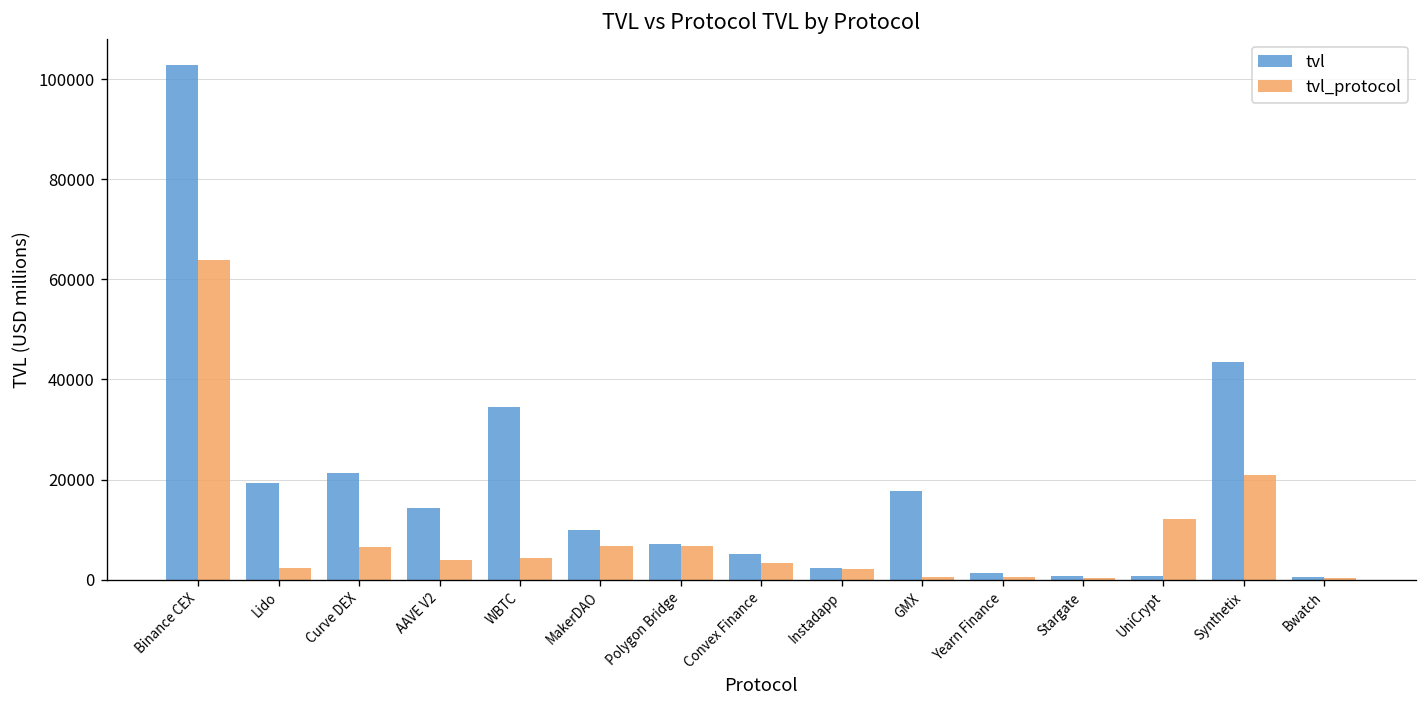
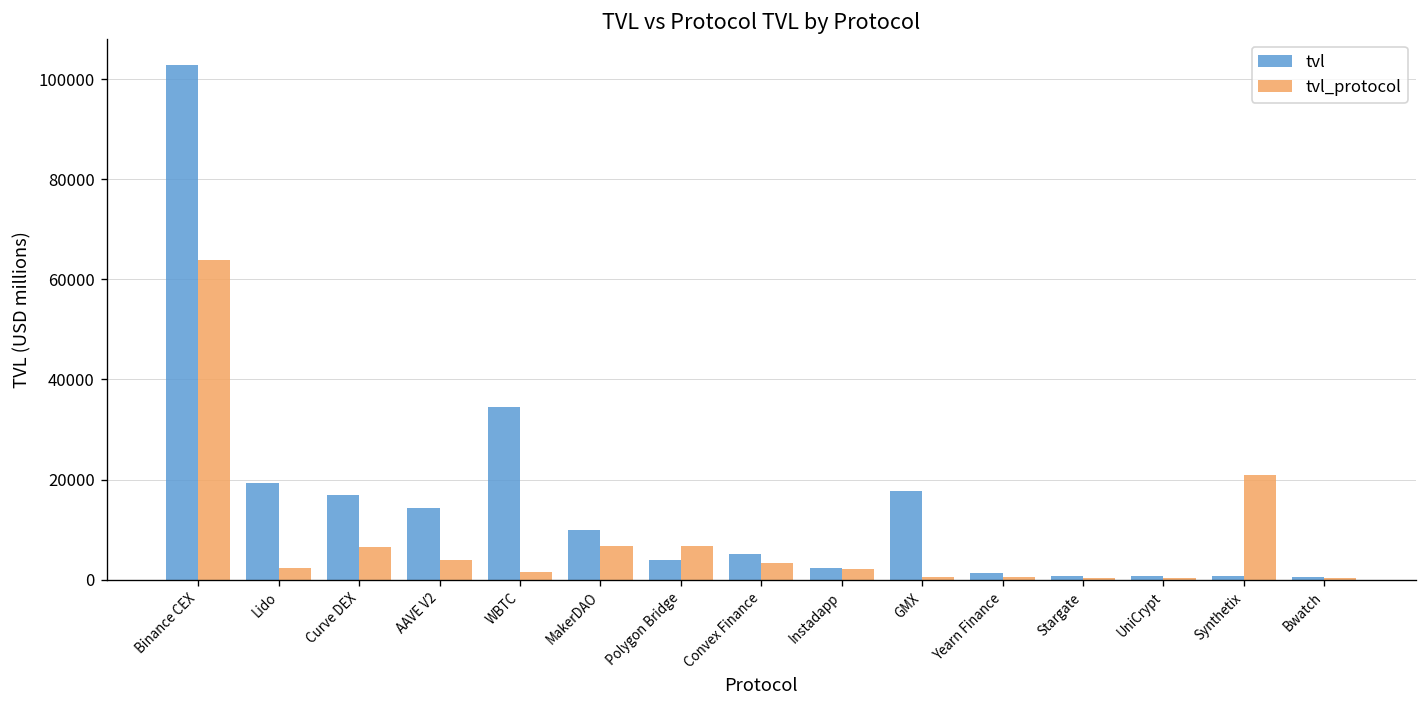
tvl, Curve DEX: 21000 -> 17000
tvl_protocol, WBTC: 4000 -> 2000
tvl, Polygon Bridge: 7000 -> 4000
tvl_protocol, UniCrypt: 12000 -> 0
tvl, Synthetix: 44000 -> 1000
